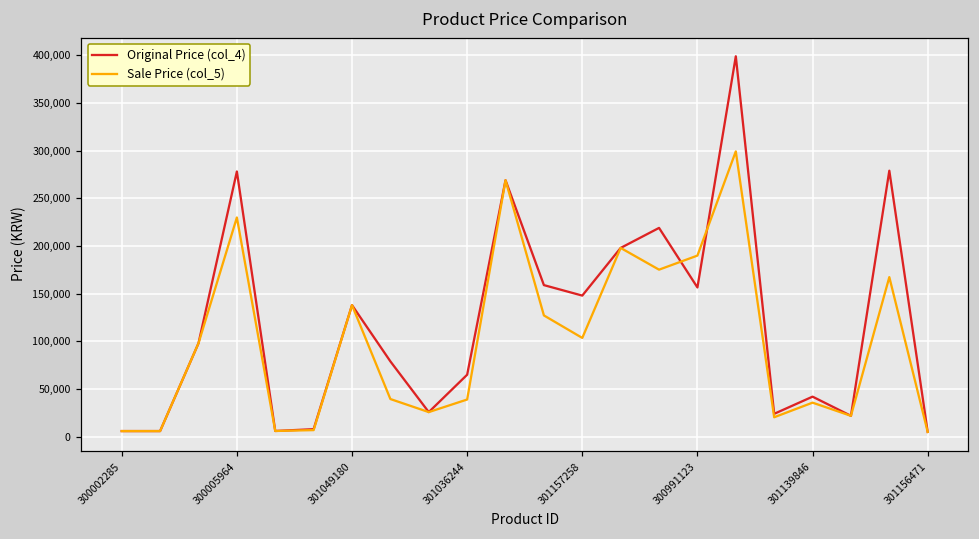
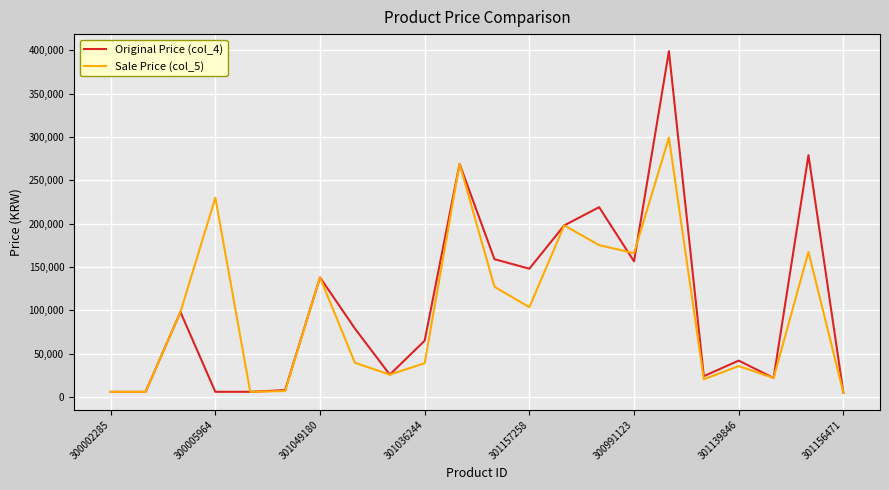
Original Price (col_4), 300005964: 280,000 -> 10,000
Sale Price (col_5), 300991123: 190,000 -> 170,000
